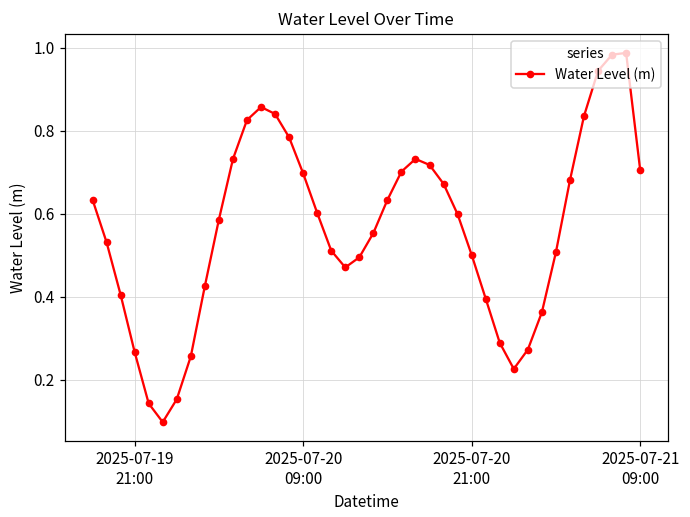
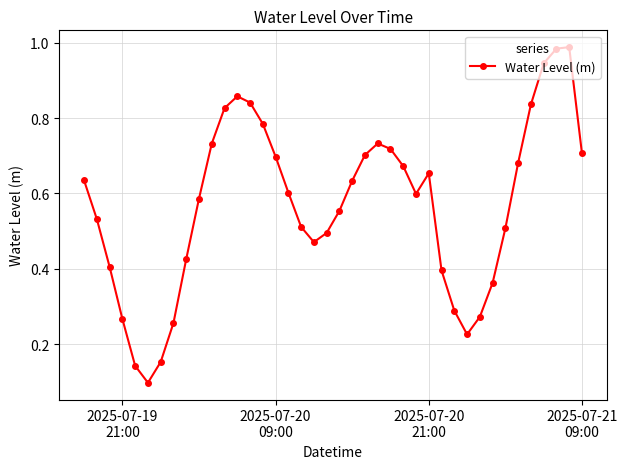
2025-07-20 21:00: 0.50 -> 0.65
